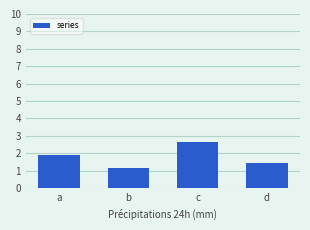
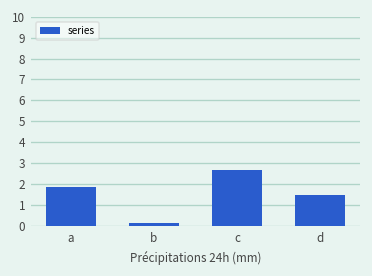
b: 1.1 -> 0.1
